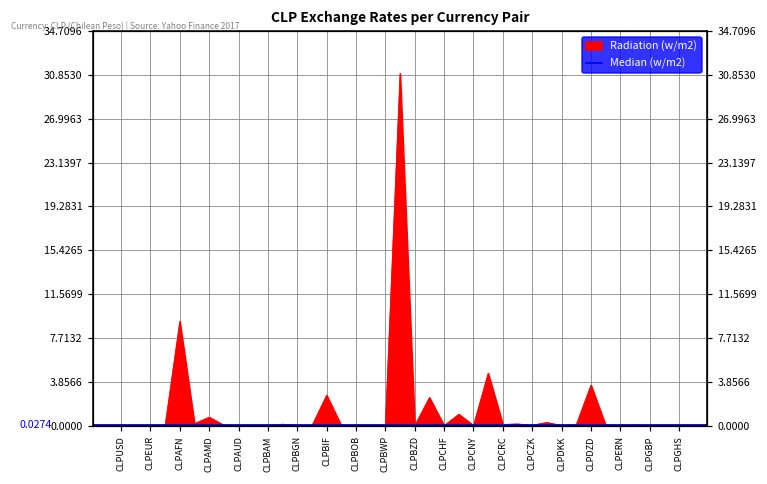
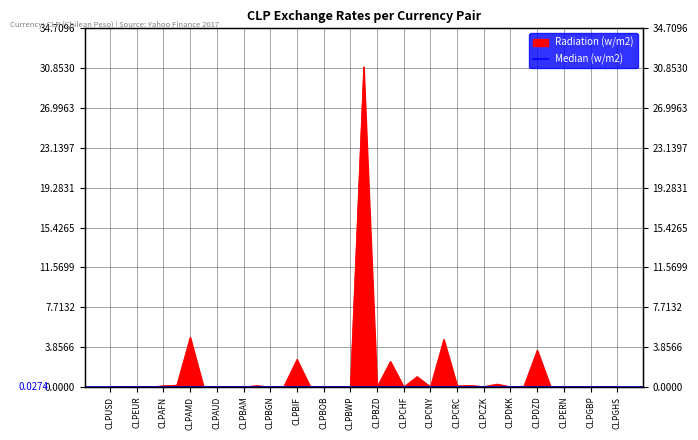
CLPAFN: 9.2 -> 0.1
CLPAMD: 0.7 -> 4.8
